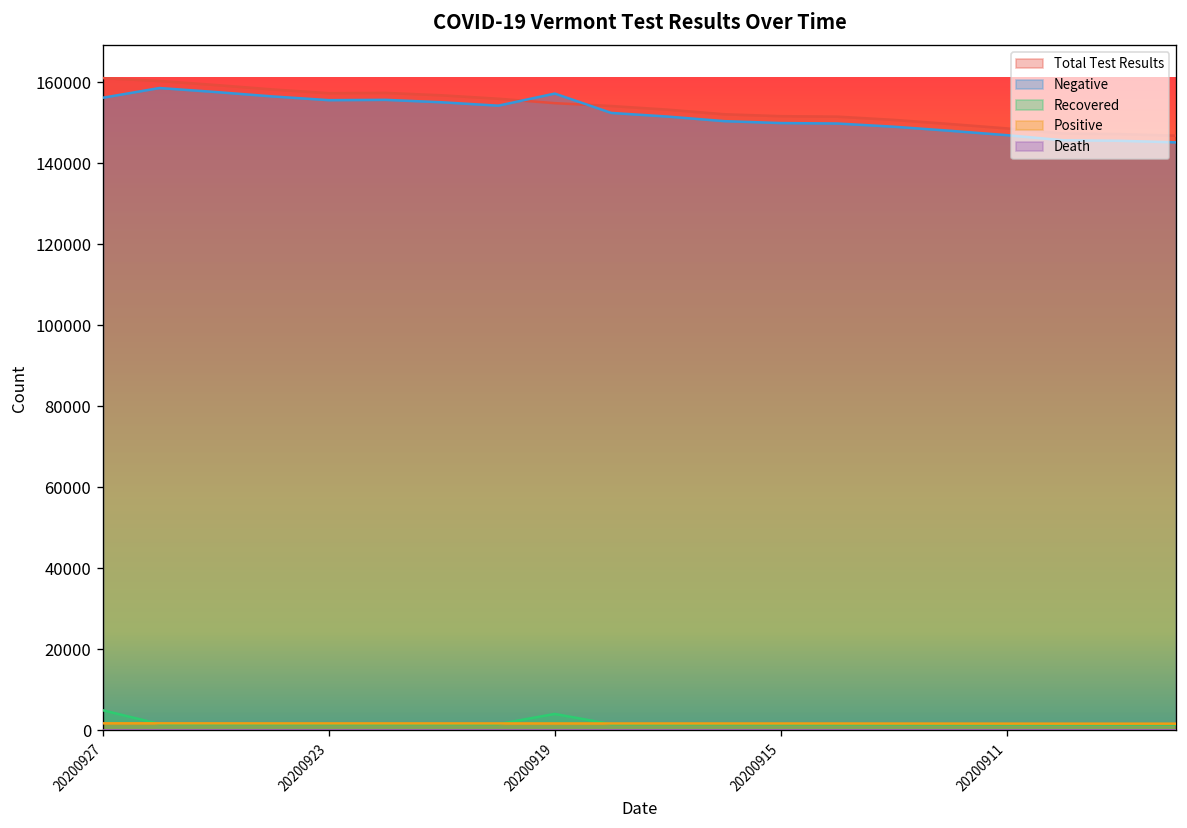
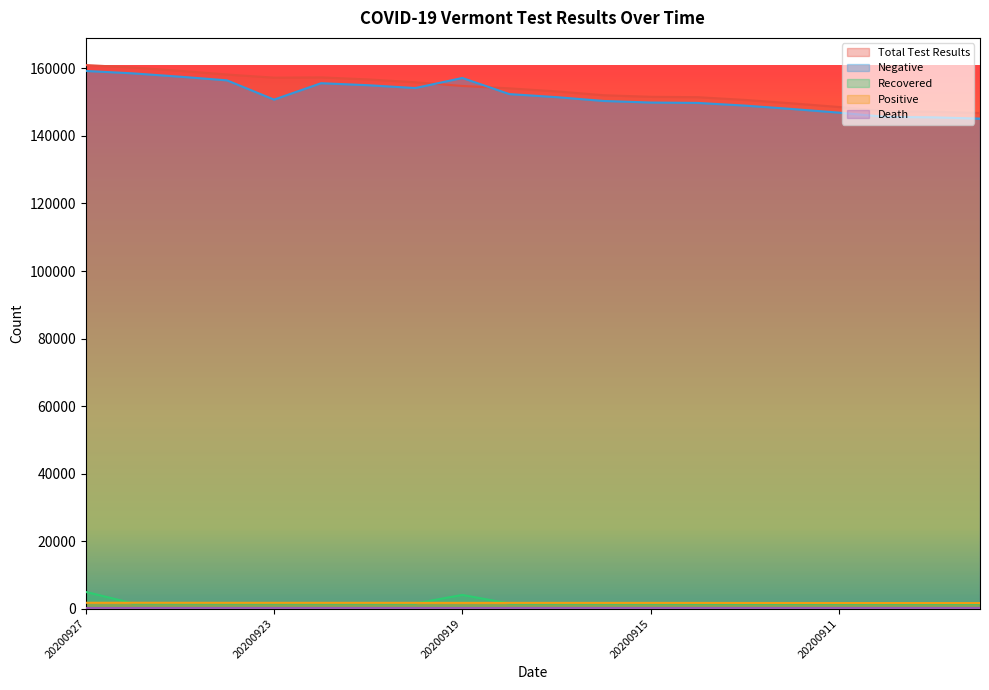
Negative, 20200927: 156000 -> 159000
Negative, 20200923: 156000 -> 151000
